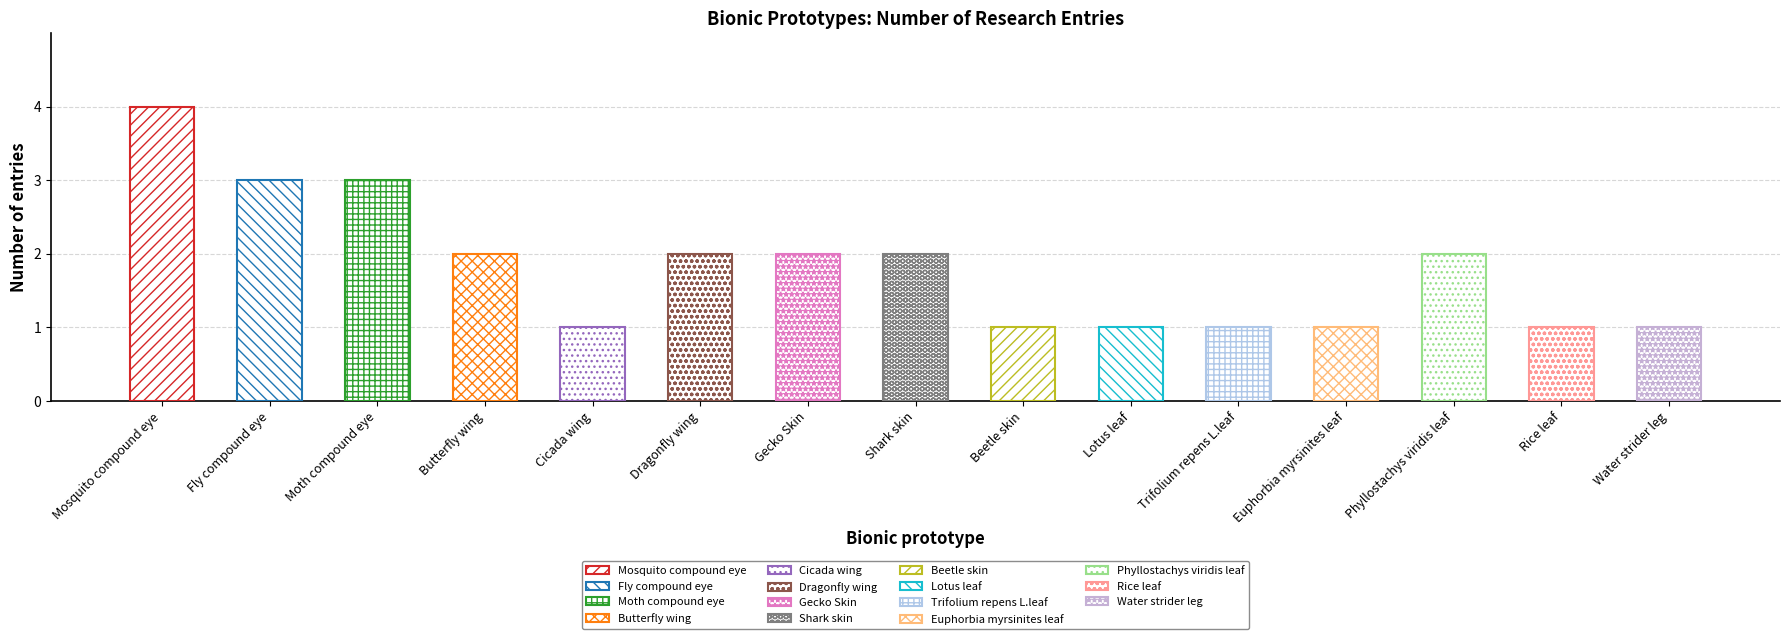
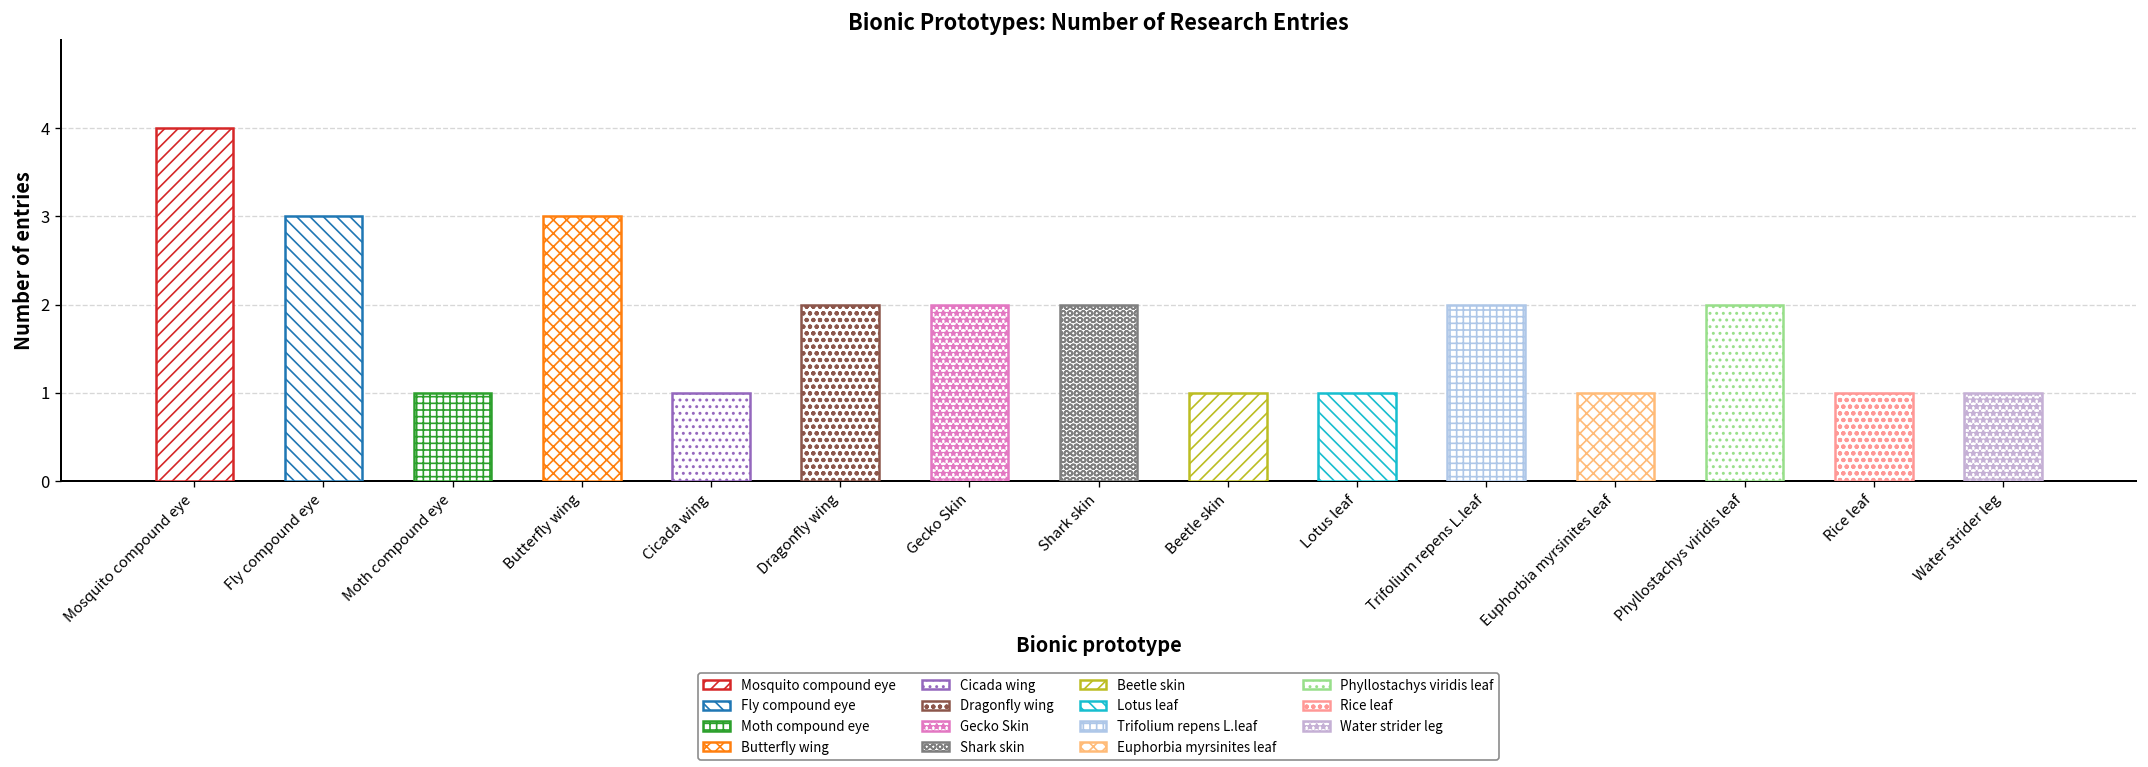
Moth compound eye: 3 -> 1
Butterfly wing: 2 -> 3
Trifolium repens L.leaf: 1 -> 2
